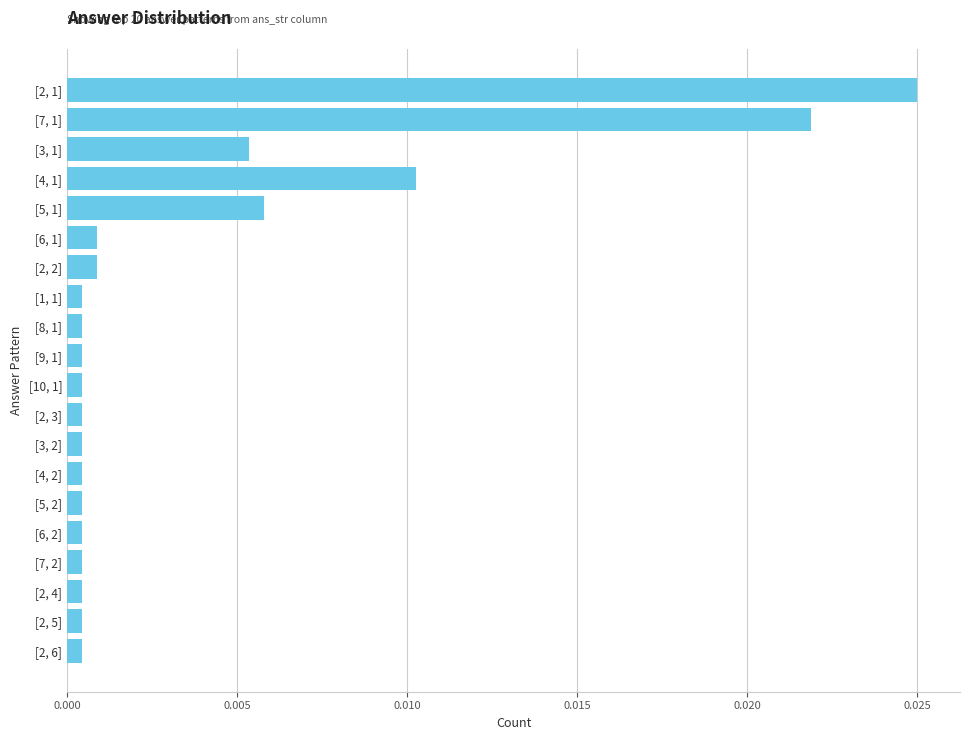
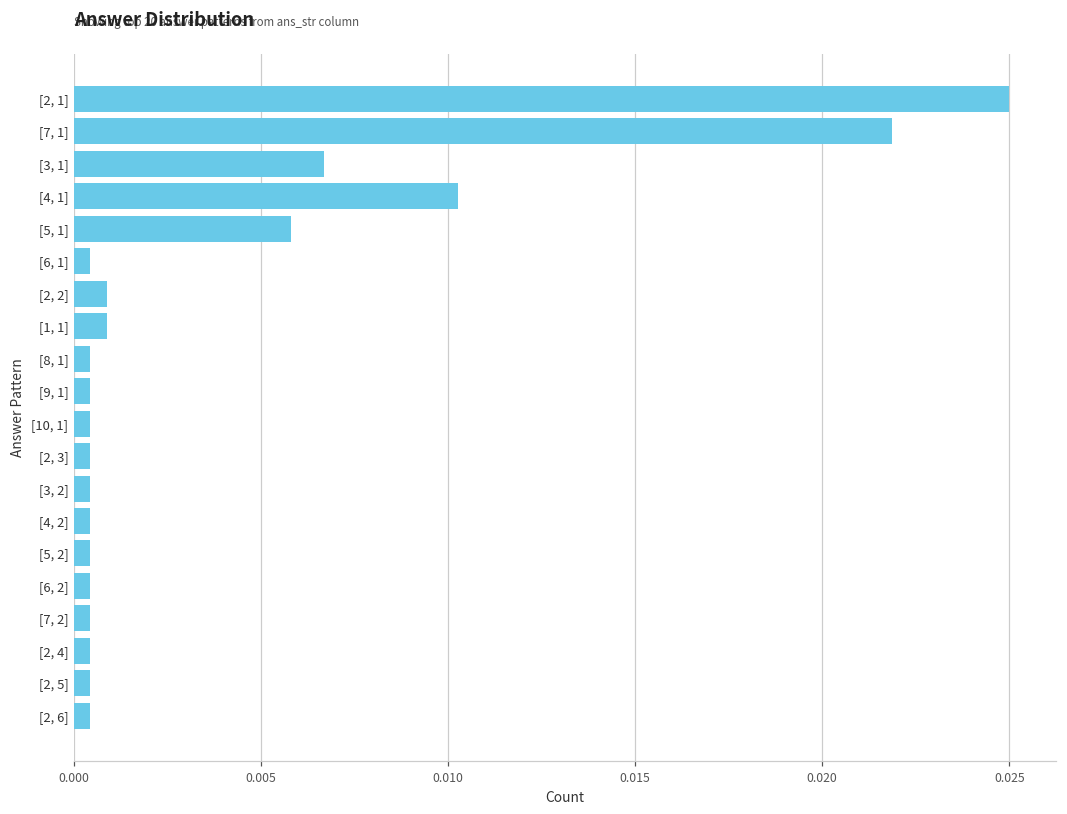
[3, 1]: 0.0054 -> 0.0067
[6, 1]: 0.0009 -> 0.0004
[1, 1]: 0.0004 -> 0.0009
